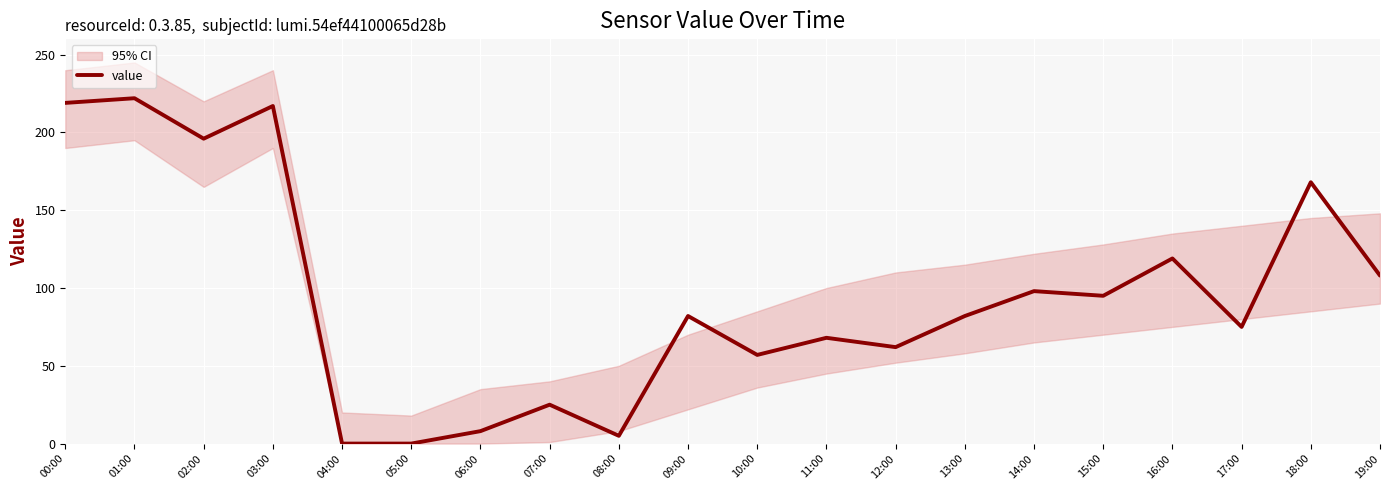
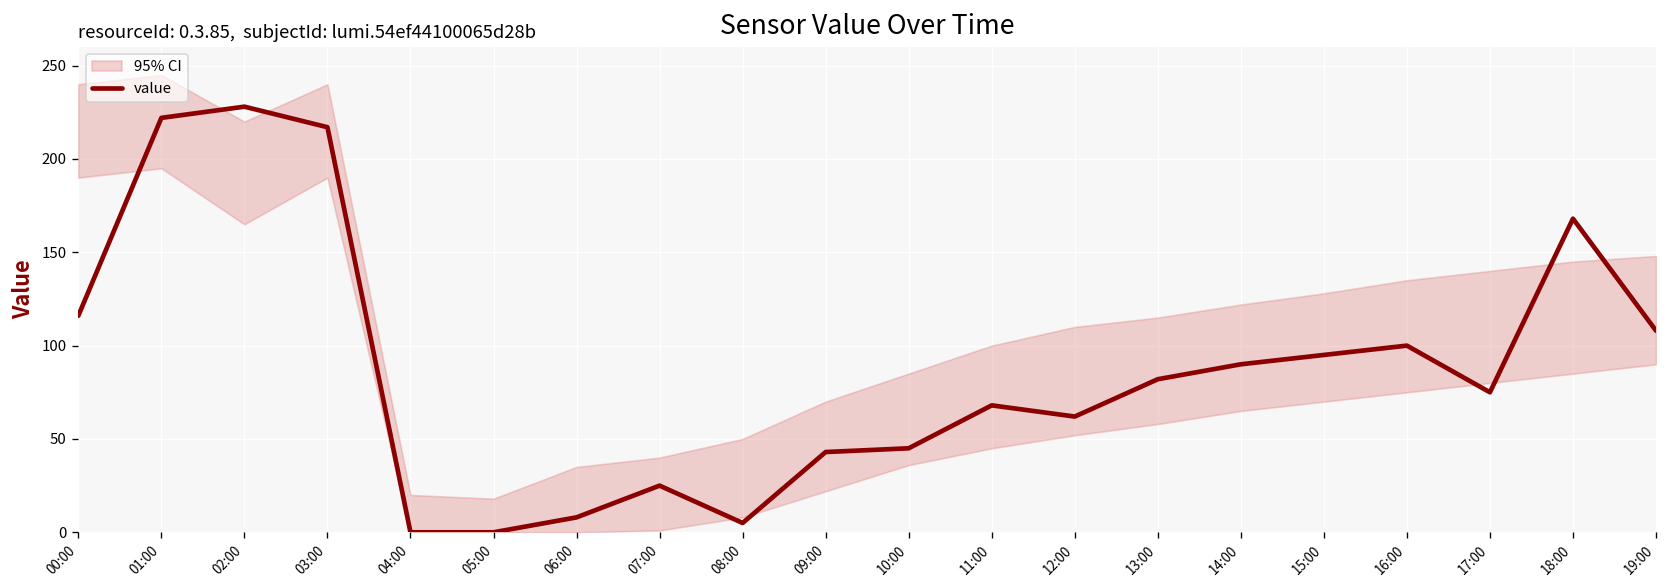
value, 00:00: 219 -> 116
value, 02:00: 196 -> 228
value, 09:00: 82 -> 43
value, 10:00: 57 -> 45
value, 14:00: 98 -> 90
value, 16:00: 119 -> 100
